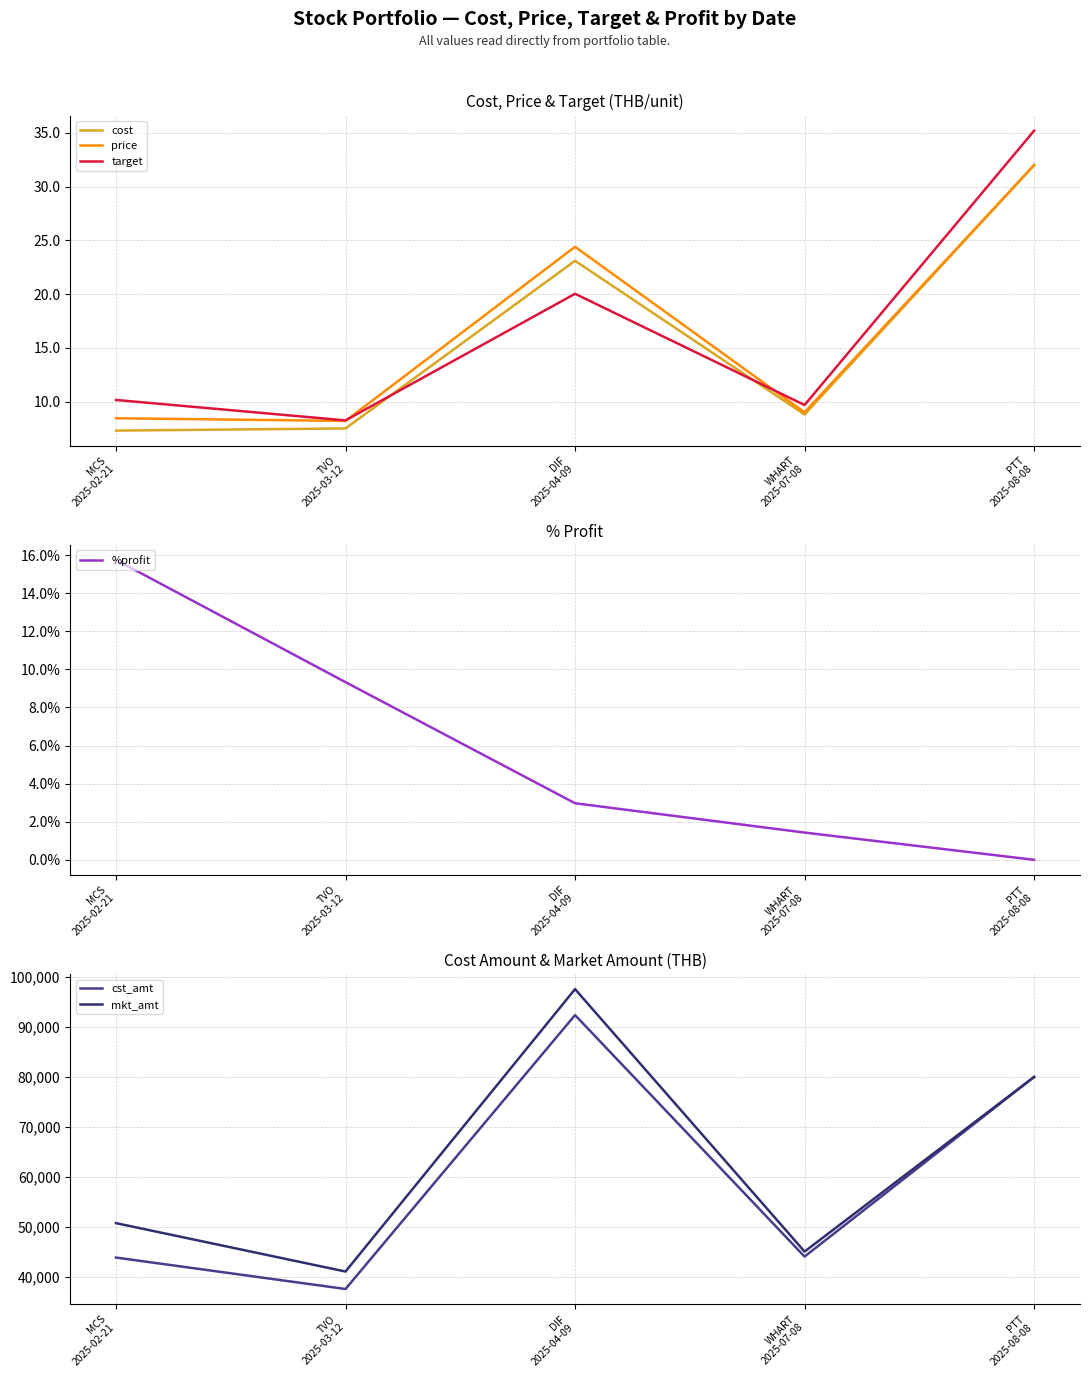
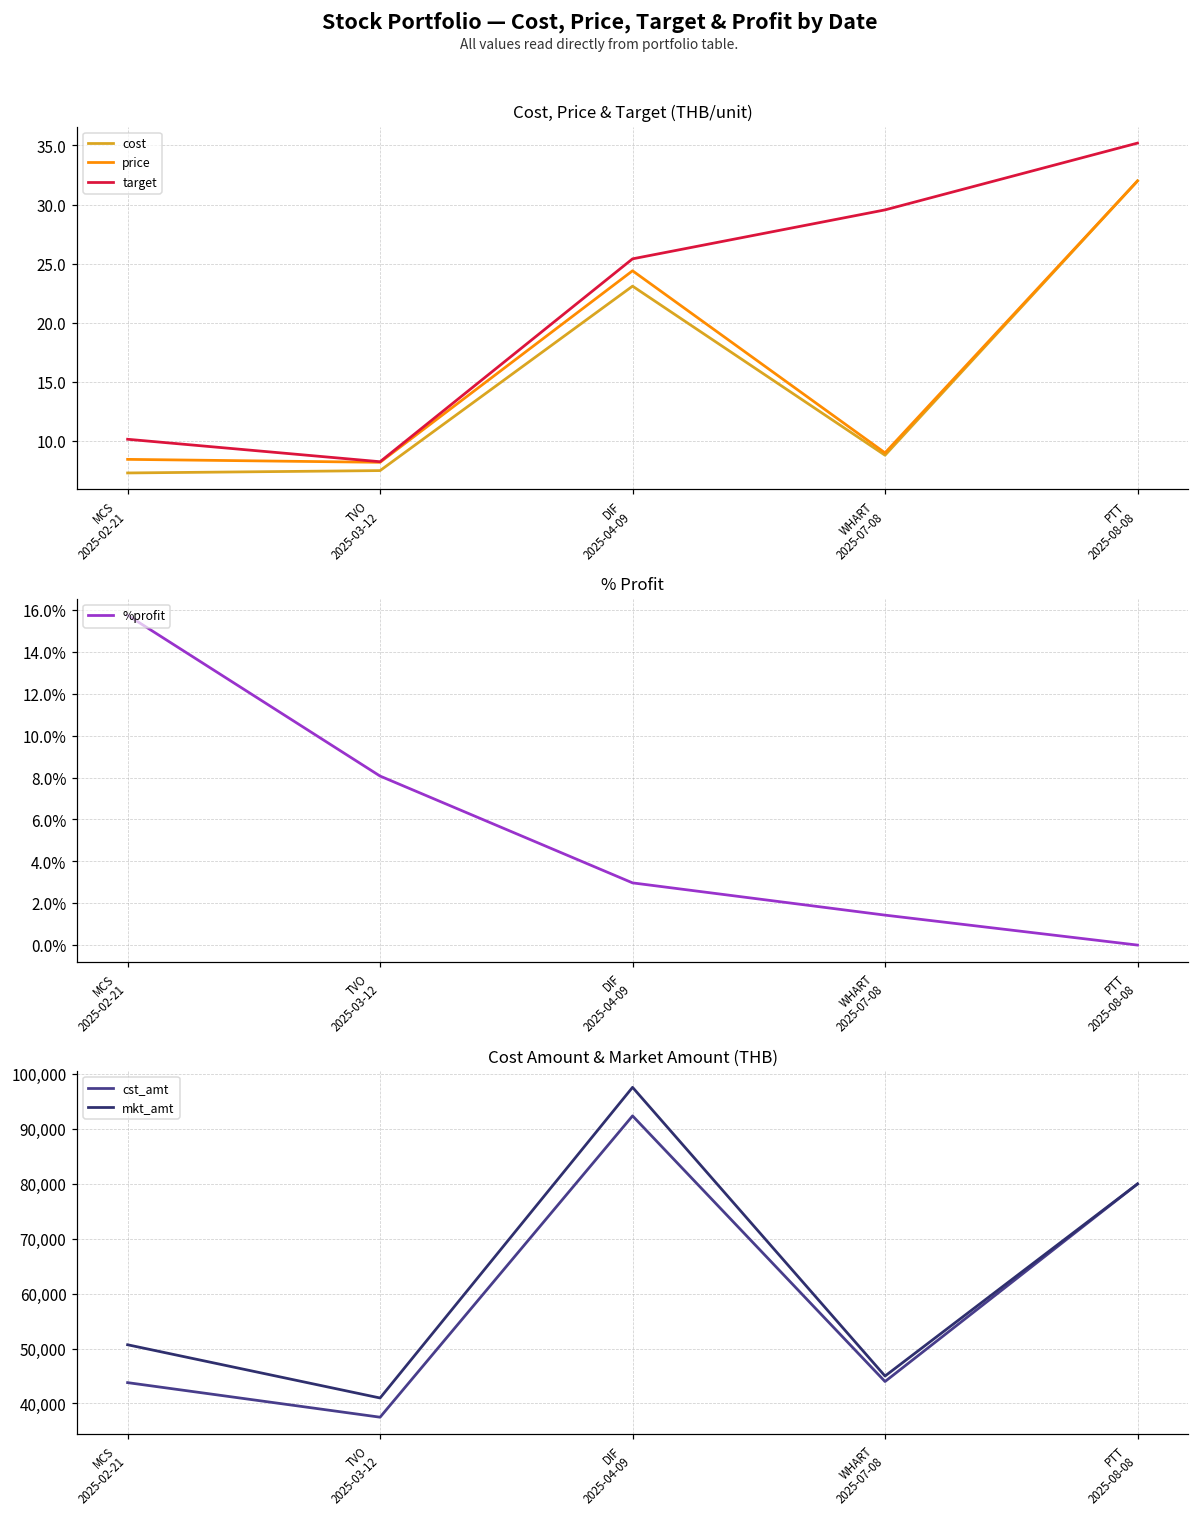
Cost, Price & Target (THB/unit), target, DIF 2025-04-09: 20.0 -> 25.4
Cost, Price & Target (THB/unit), target, WHART 2025-07-08: 9.7 -> 29.6
% Profit, TVO 2025-03-12: 9.3% -> 8.1%
